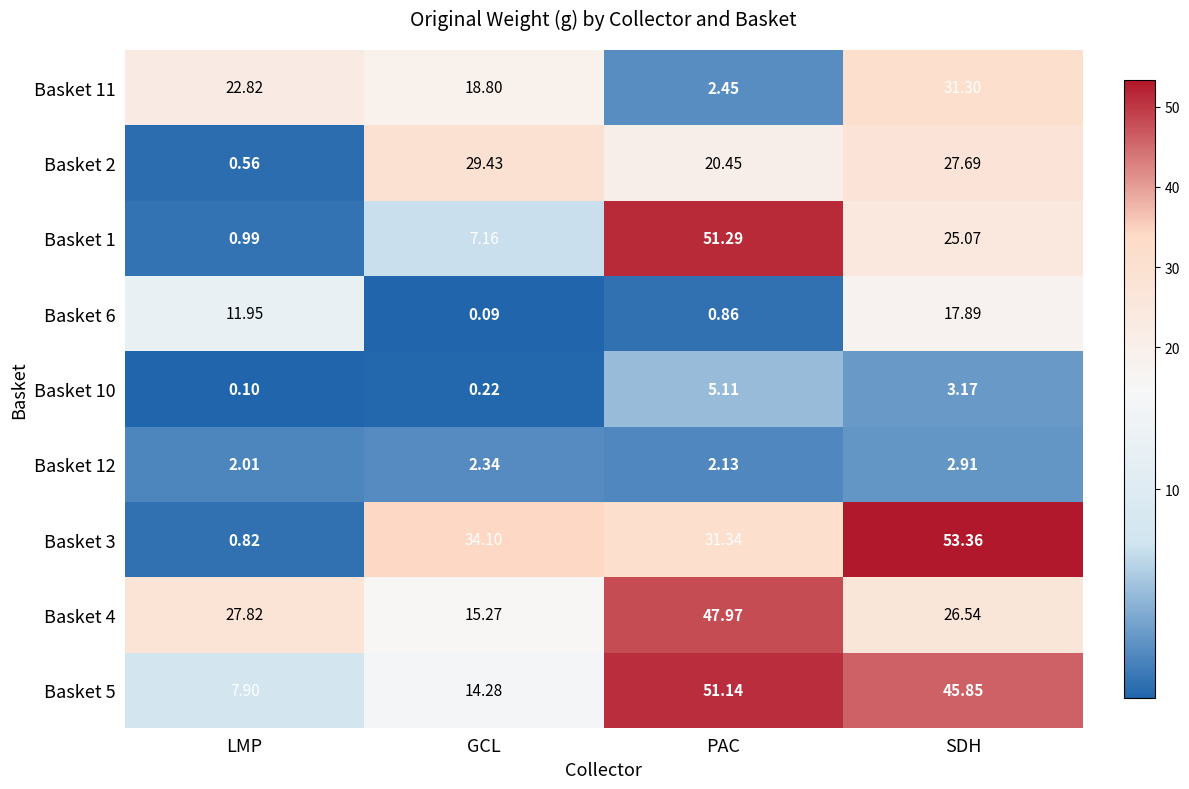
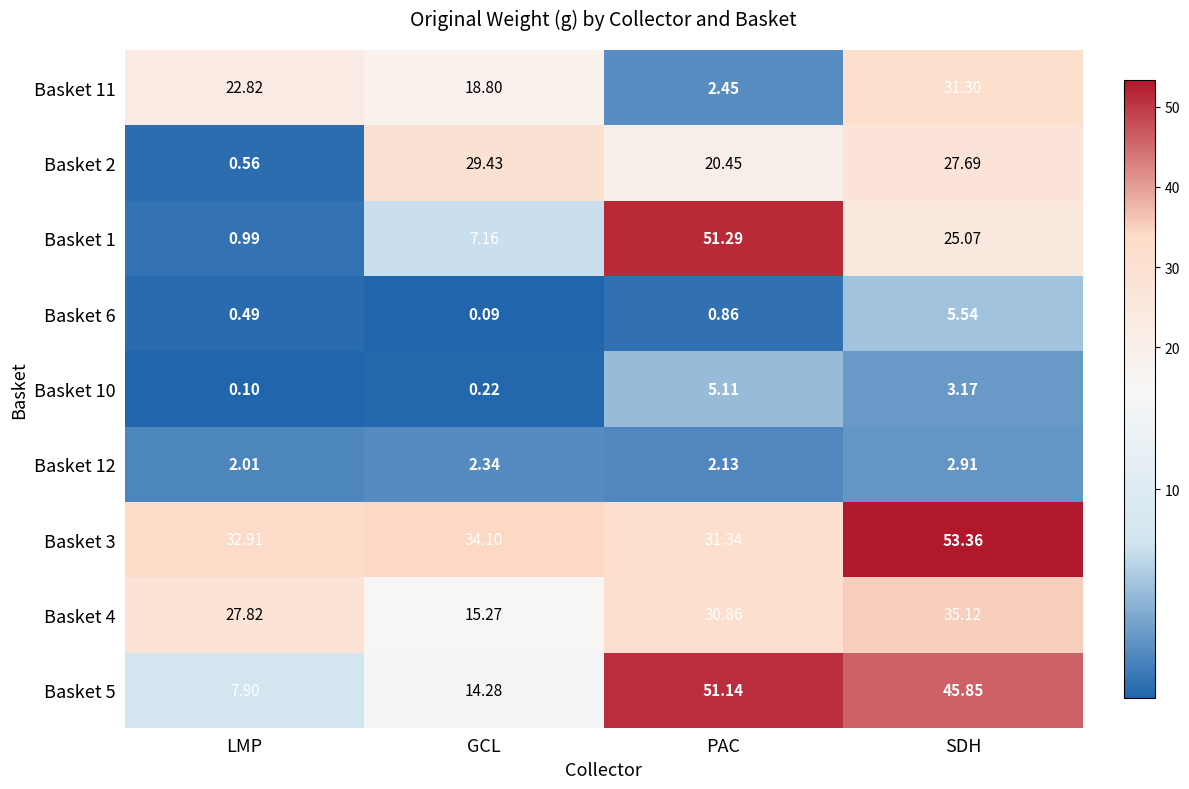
Basket 6, LMP: 11.95 -> 0.49
Basket 6, SDH: 17.89 -> 5.54
Basket 3, LMP: 0.82 -> 32.91
Basket 4, PAC: 47.97 -> 30.86
Basket 4, SDH: 26.54 -> 35.12
